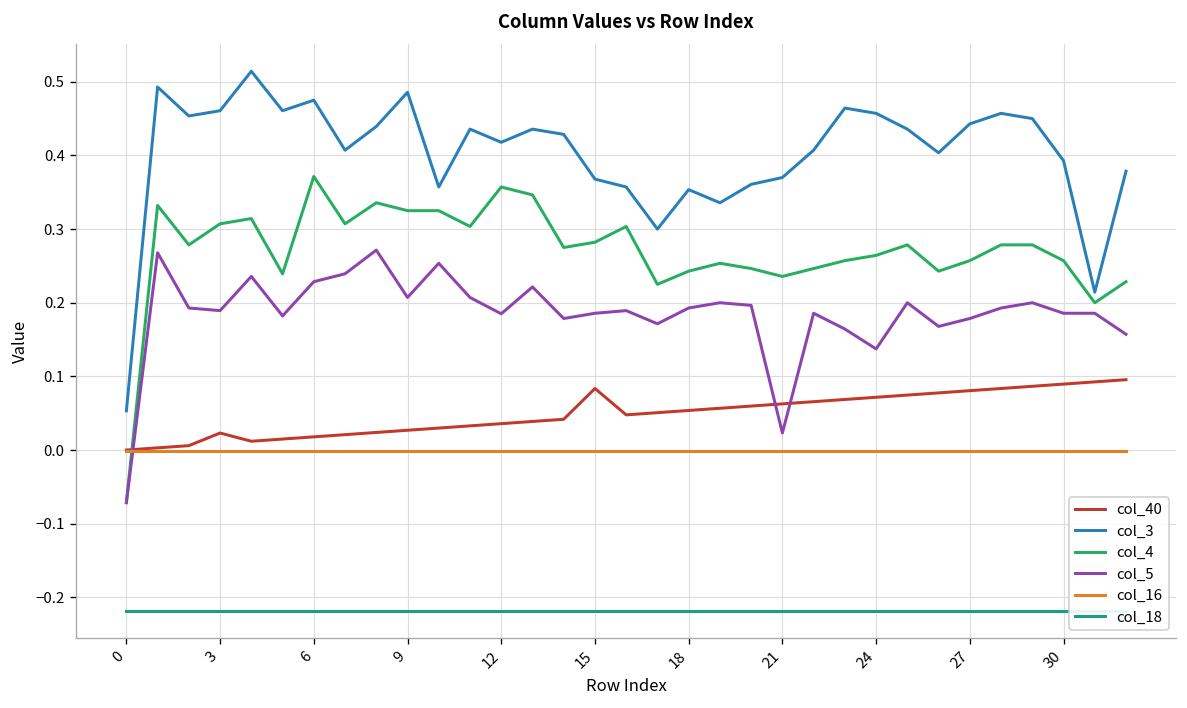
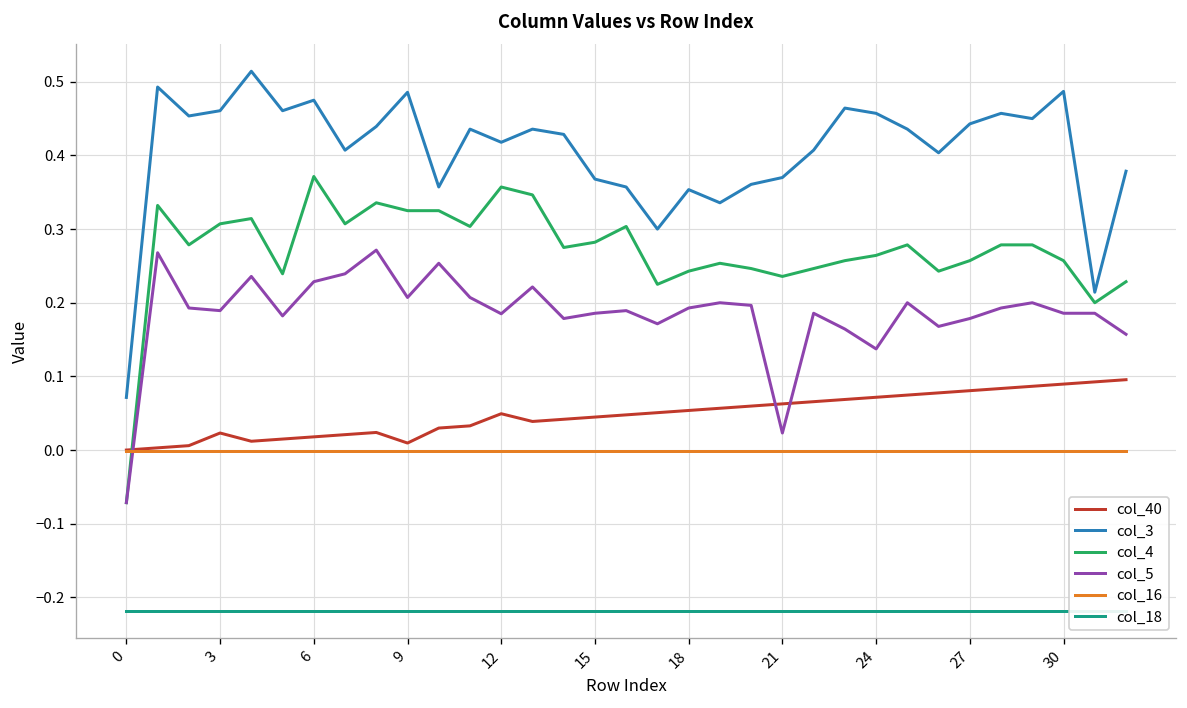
col_3, 0: 0.05 -> 0.07
col_40, 9: 0.03 -> 0.01
col_40, 12: 0.04 -> 0.05
col_40, 15: 0.08 -> 0.04
col_3, 30: 0.39 -> 0.49
